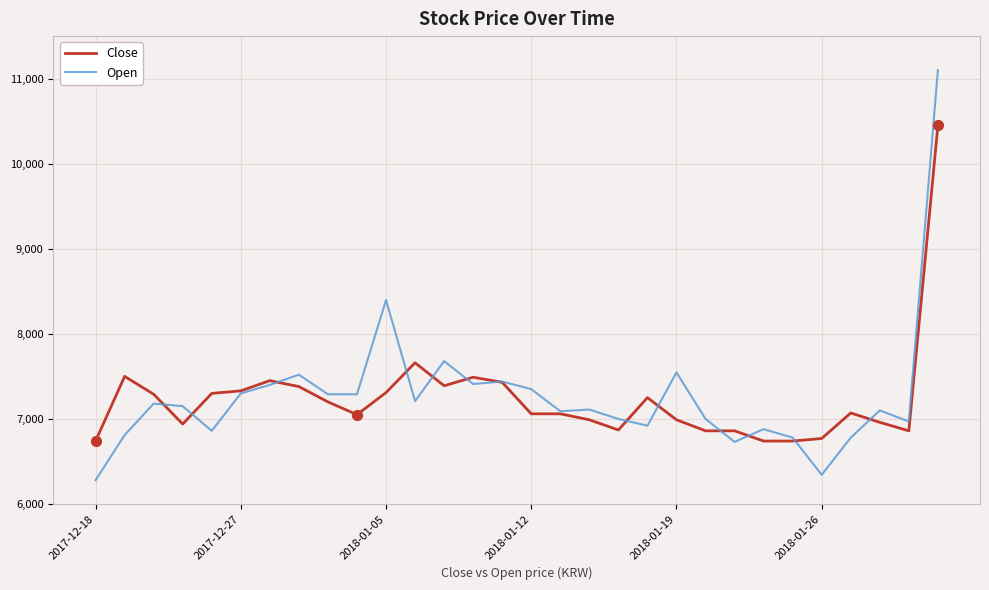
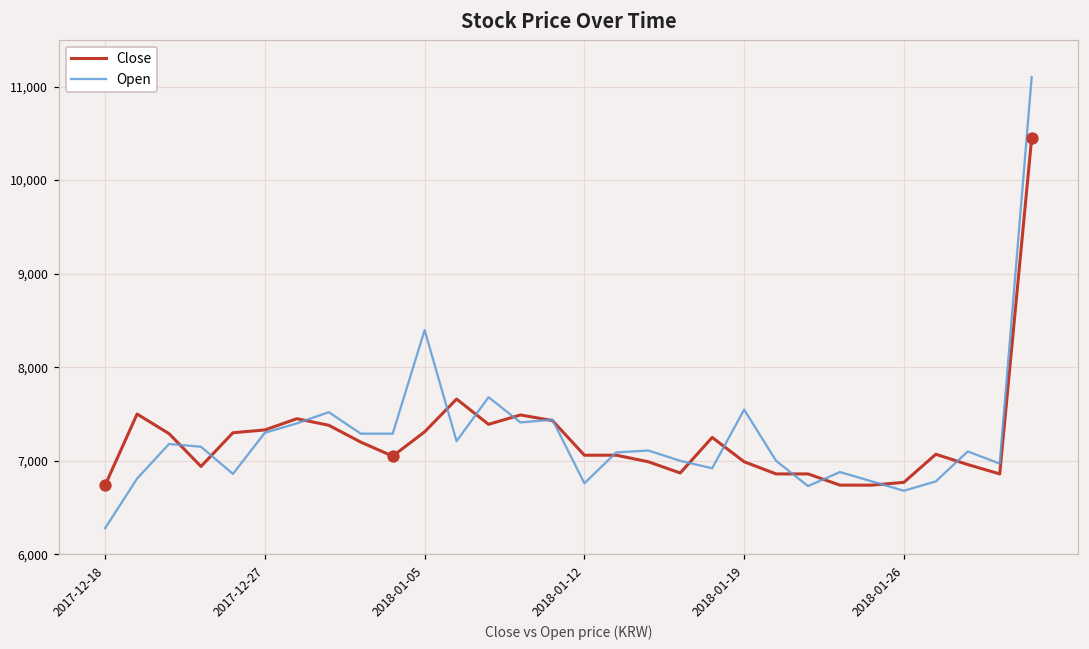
Open, 2018-01-12: 7,400 -> 6,800
Open, 2018-01-26: 6,300 -> 6,700
